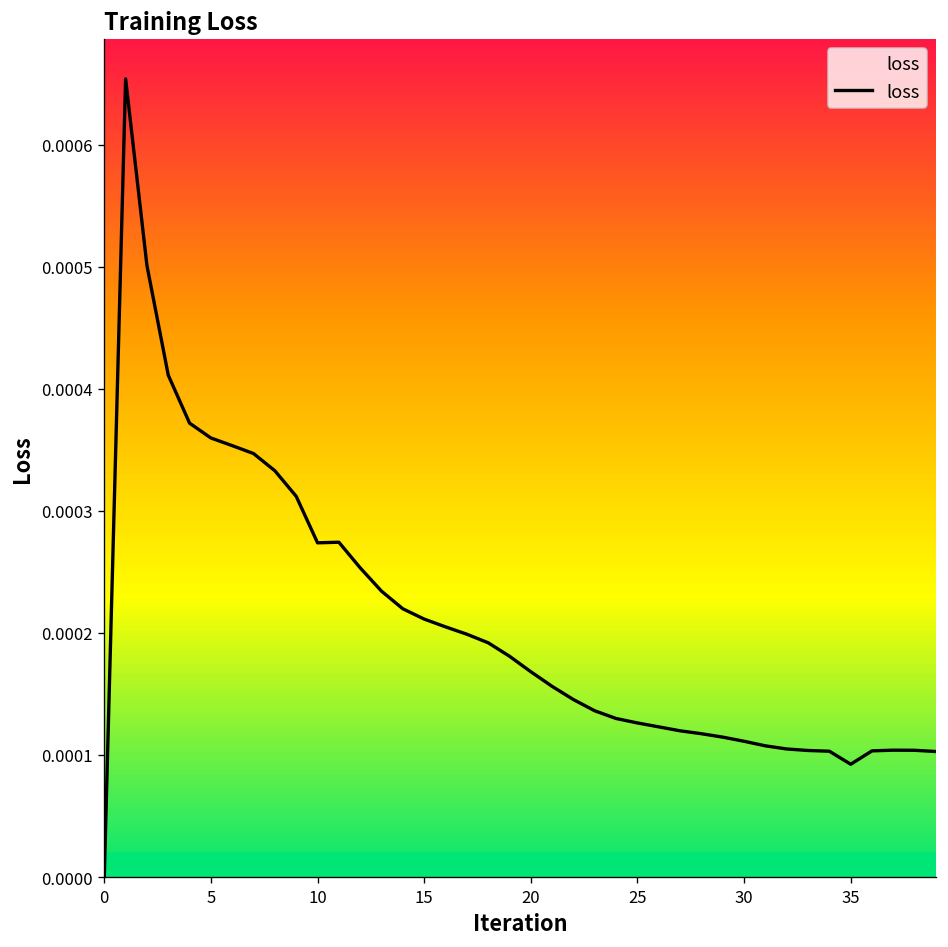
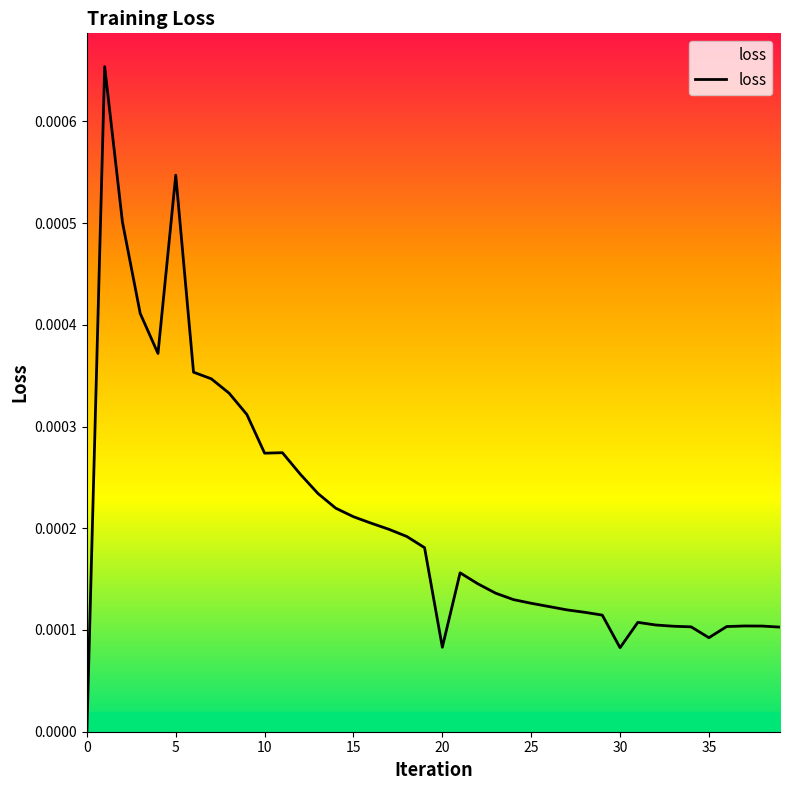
5: 0.000360 -> 0.000547
20: 0.000168 -> 0.000083
30: 0.000111 -> 0.000083
